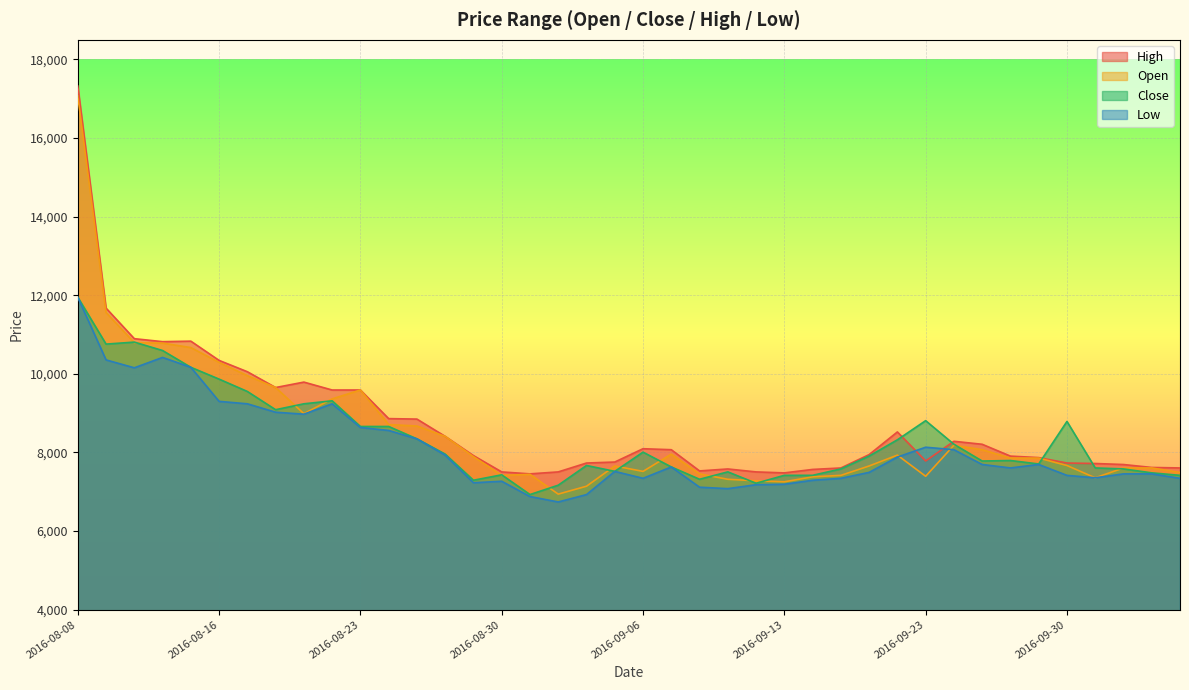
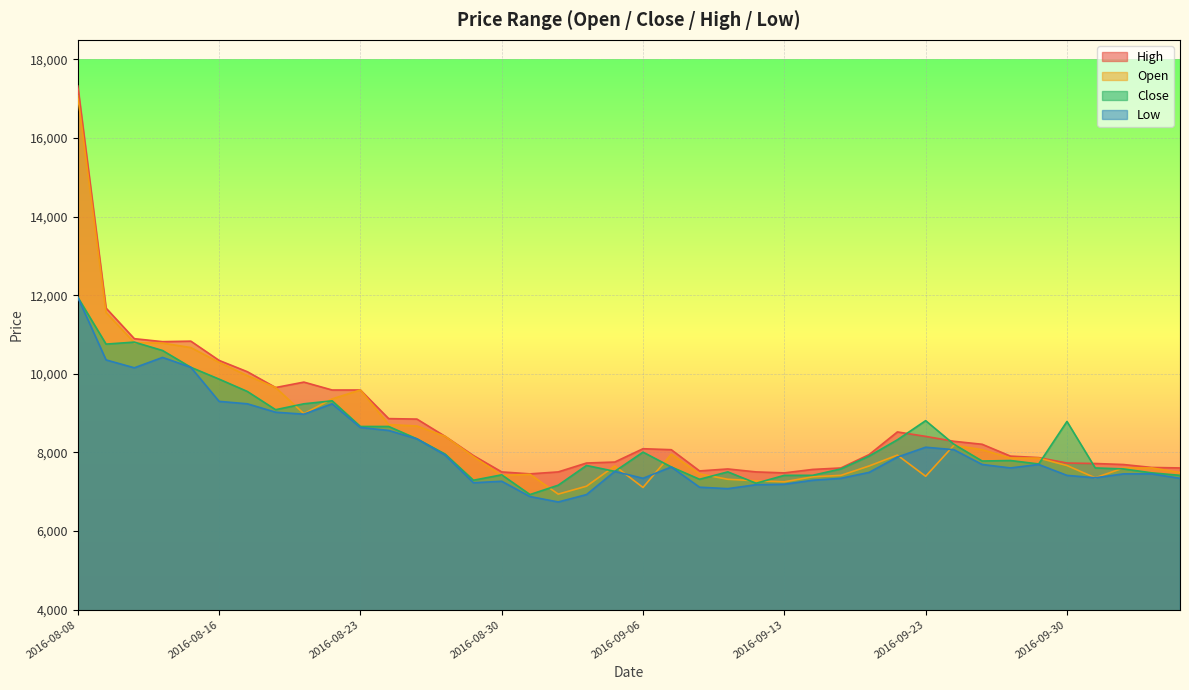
Open, 2016-09-06: 7,500 -> 7,100
High, 2016-09-23: 7,800 -> 8,400
